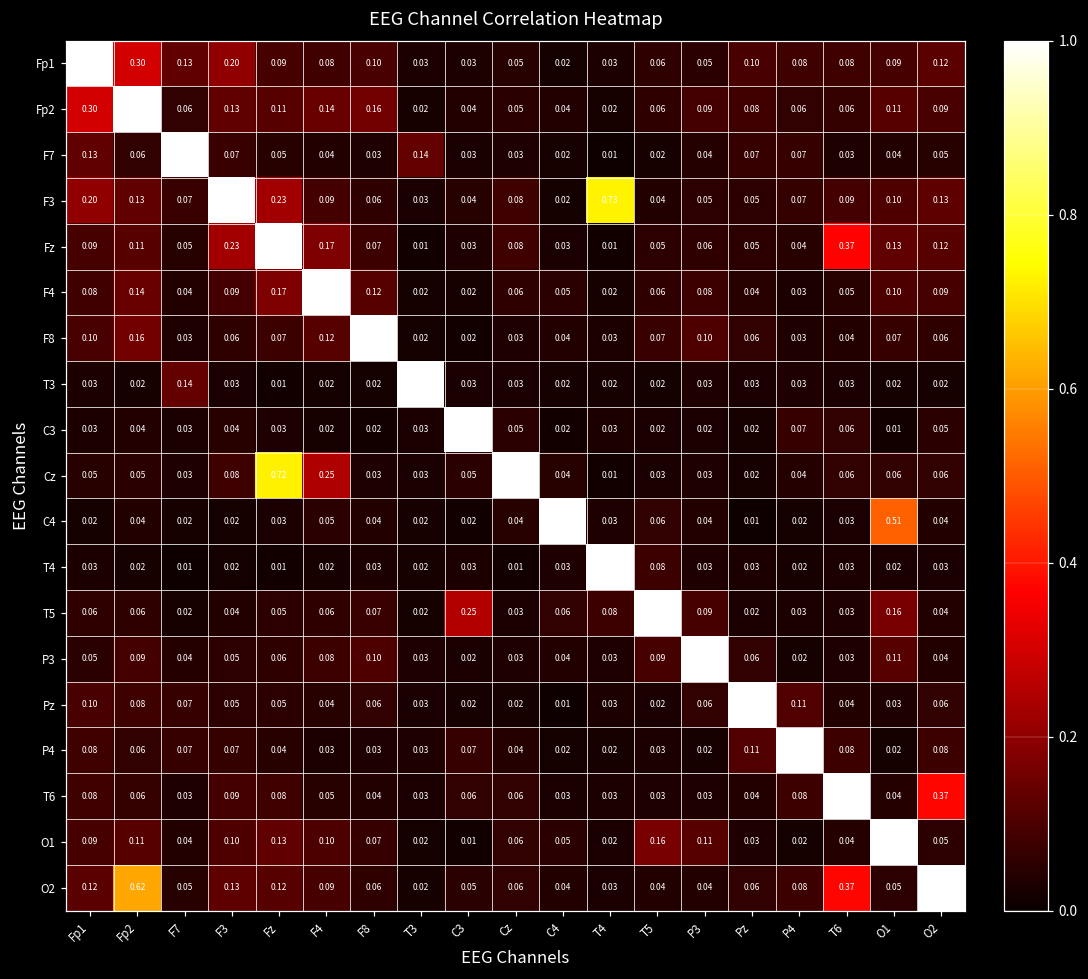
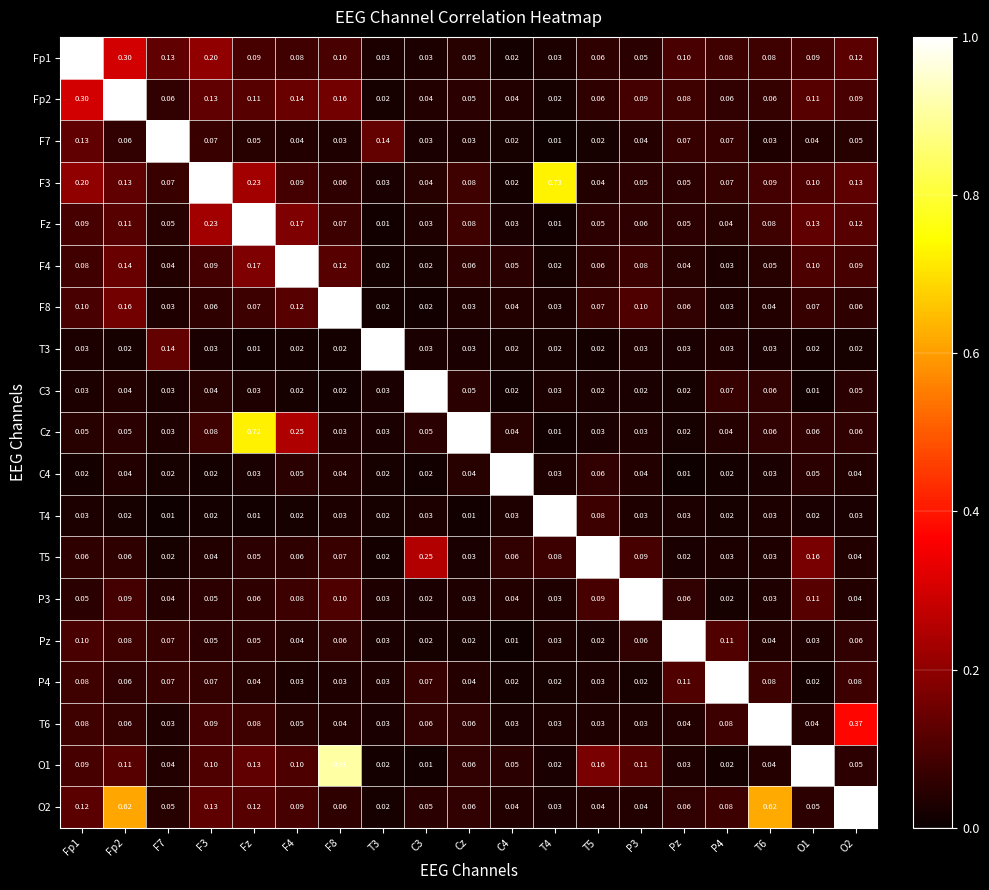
Fz, T6: 0.37 -> 0.08
C4, O1: 0.51 -> 0.05
O1, F8: 0.07 -> 0.91
O2, T6: 0.37 -> 0.62
